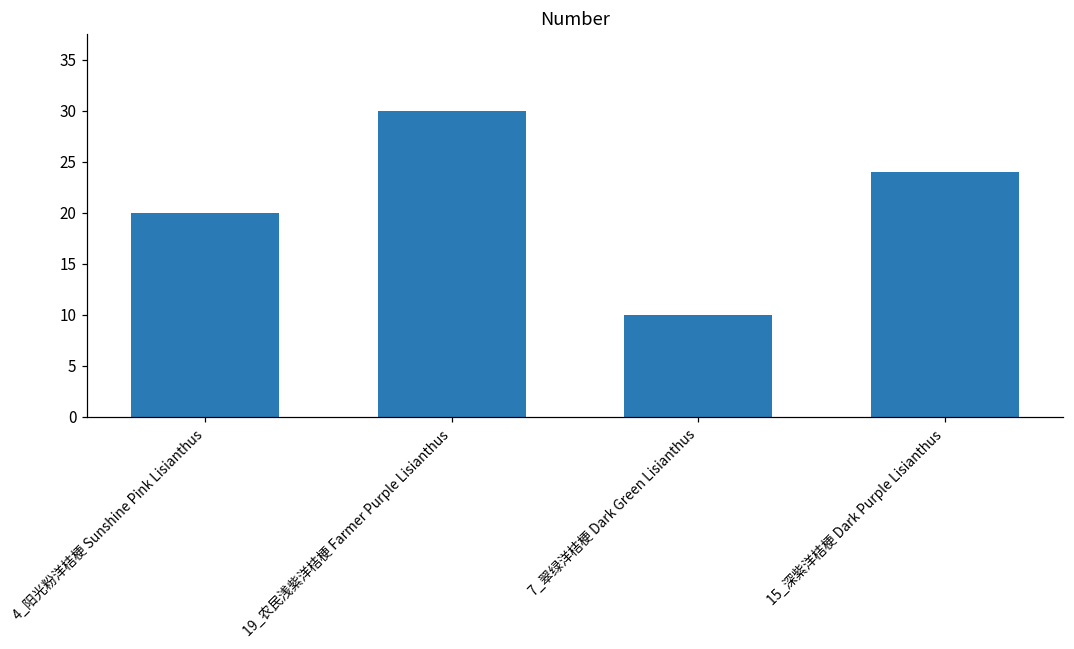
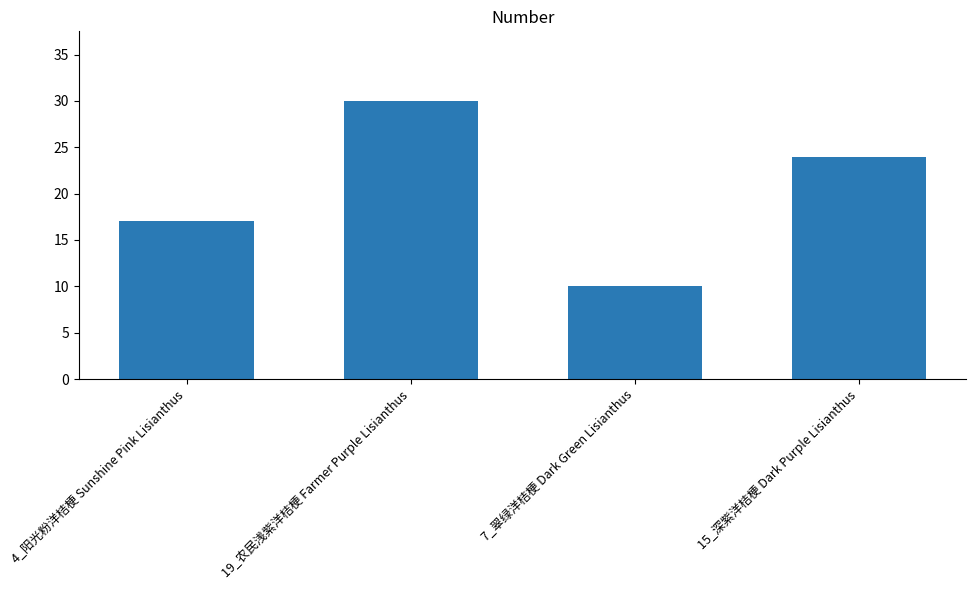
4_阳光粉洋桔梗 Sunshine Pink Lisianthus: 20 -> 17
